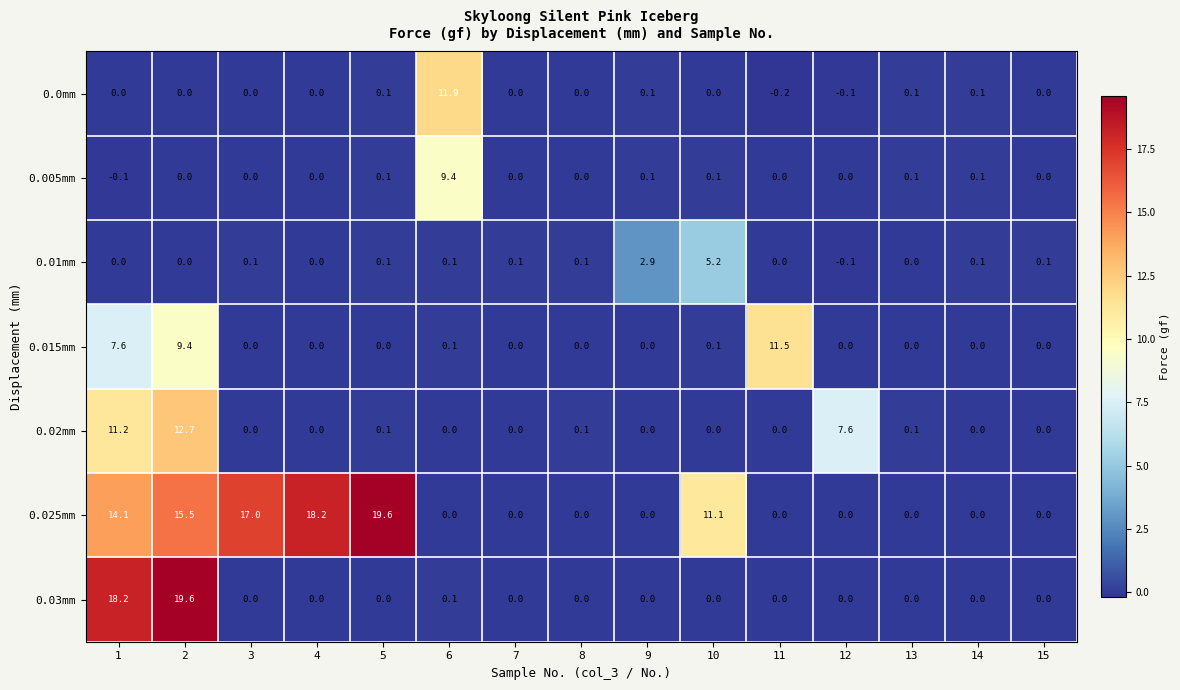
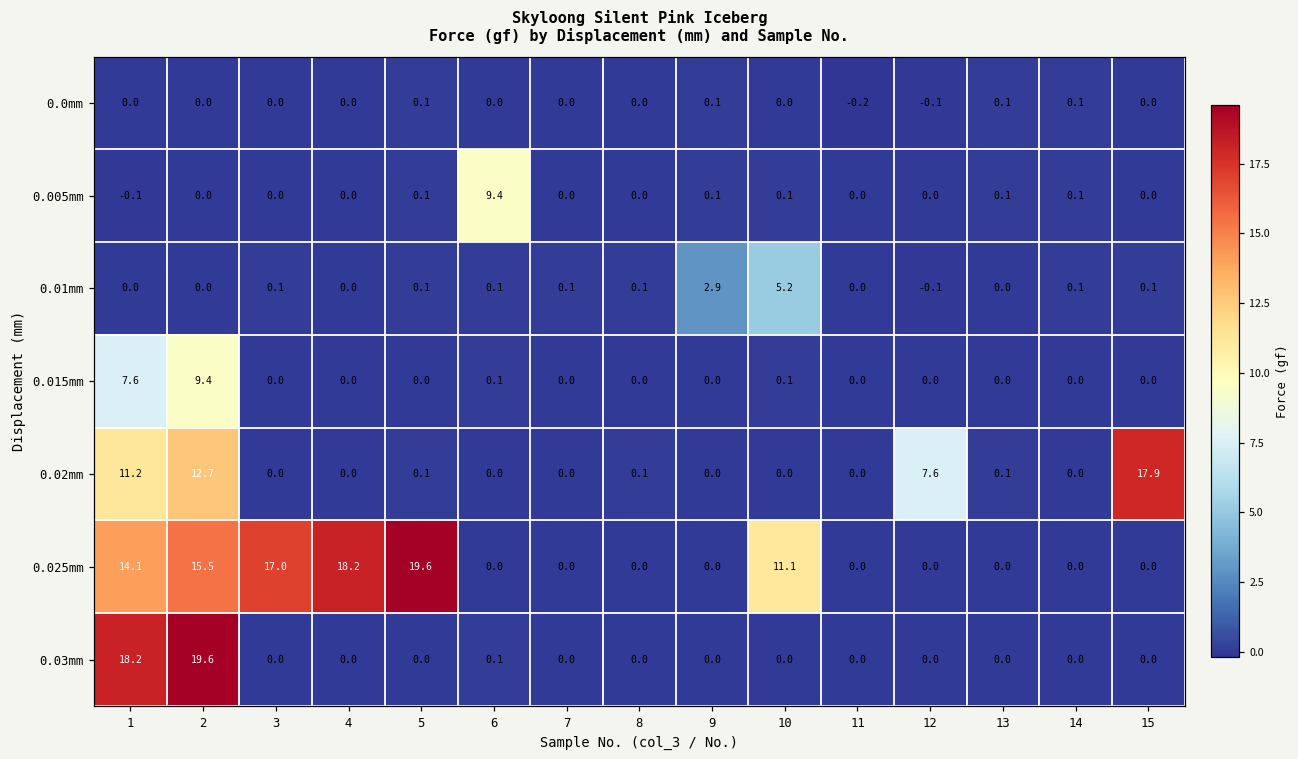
0.0mm, 6: 11.9 -> 0.0
0.015mm, 11: 11.5 -> 0.0
0.02mm, 15: 0.0 -> 17.9
